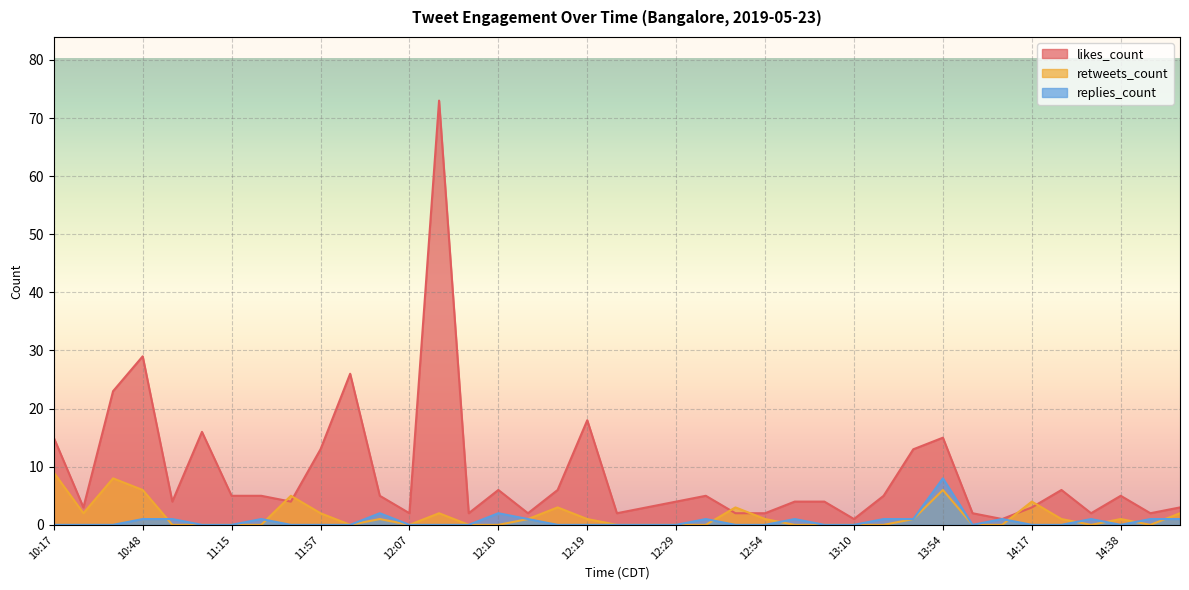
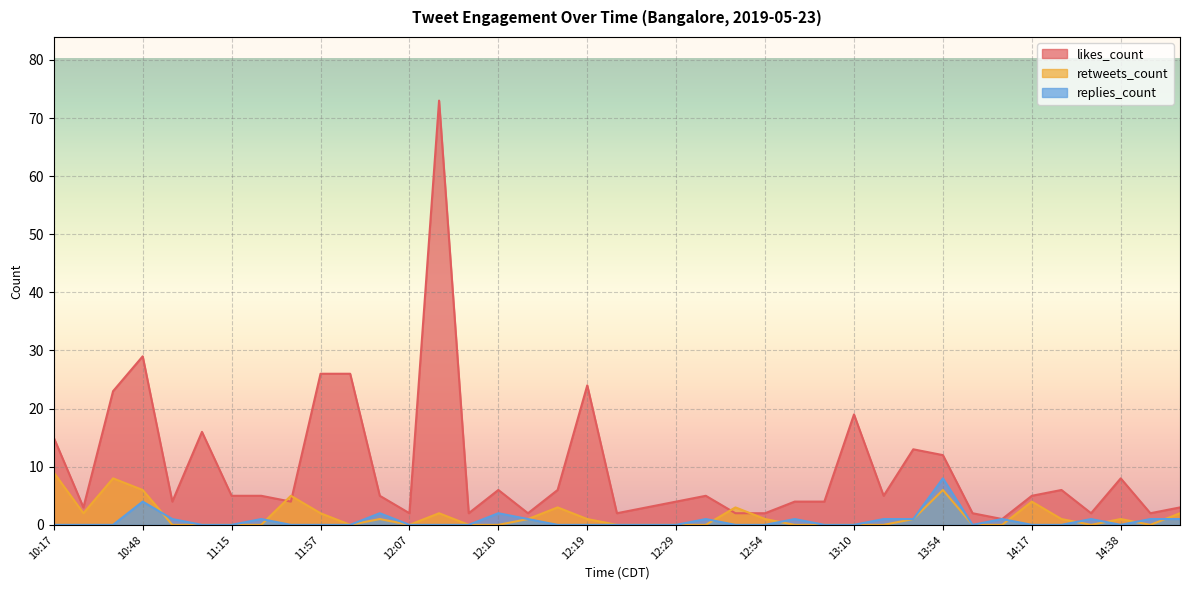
replies_count, 10:48: 1 -> 4
likes_count, 11:57: 13 -> 26
likes_count, 12:19: 18 -> 24
likes_count, 13:10: 1 -> 19
likes_count, 13:54: 15 -> 12
likes_count, 14:17: 3 -> 5
likes_count, 14:38: 5 -> 8
